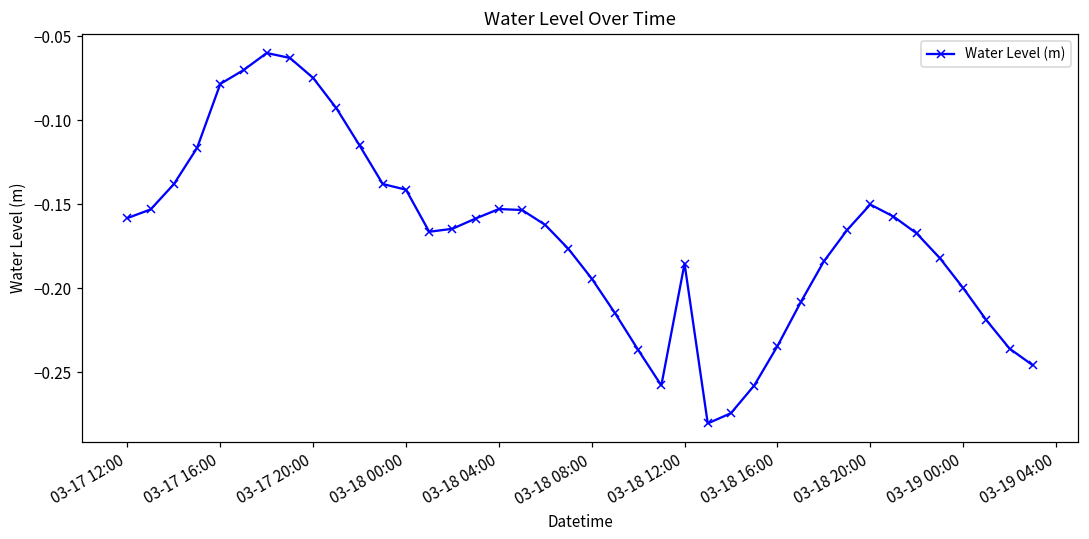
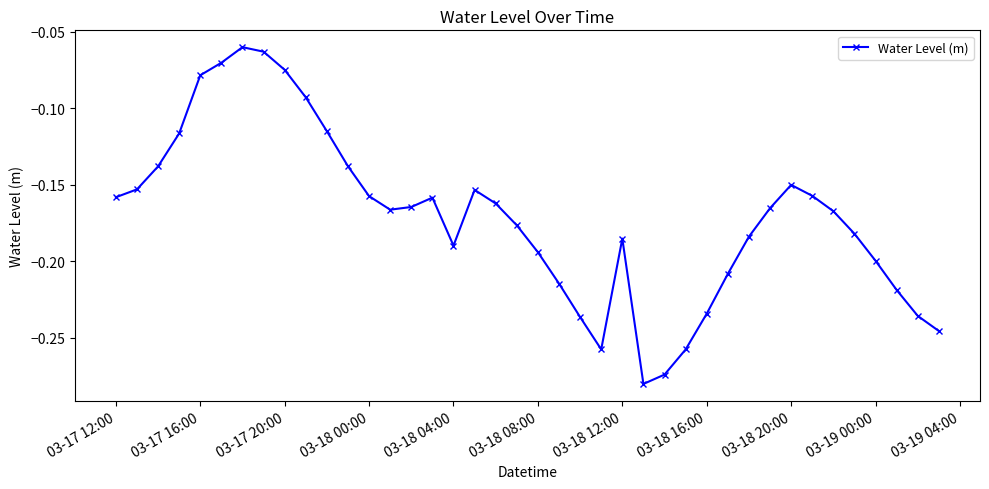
03-18 00:00: -0.141 -> -0.158
03-18 04:00: -0.153 -> -0.190
